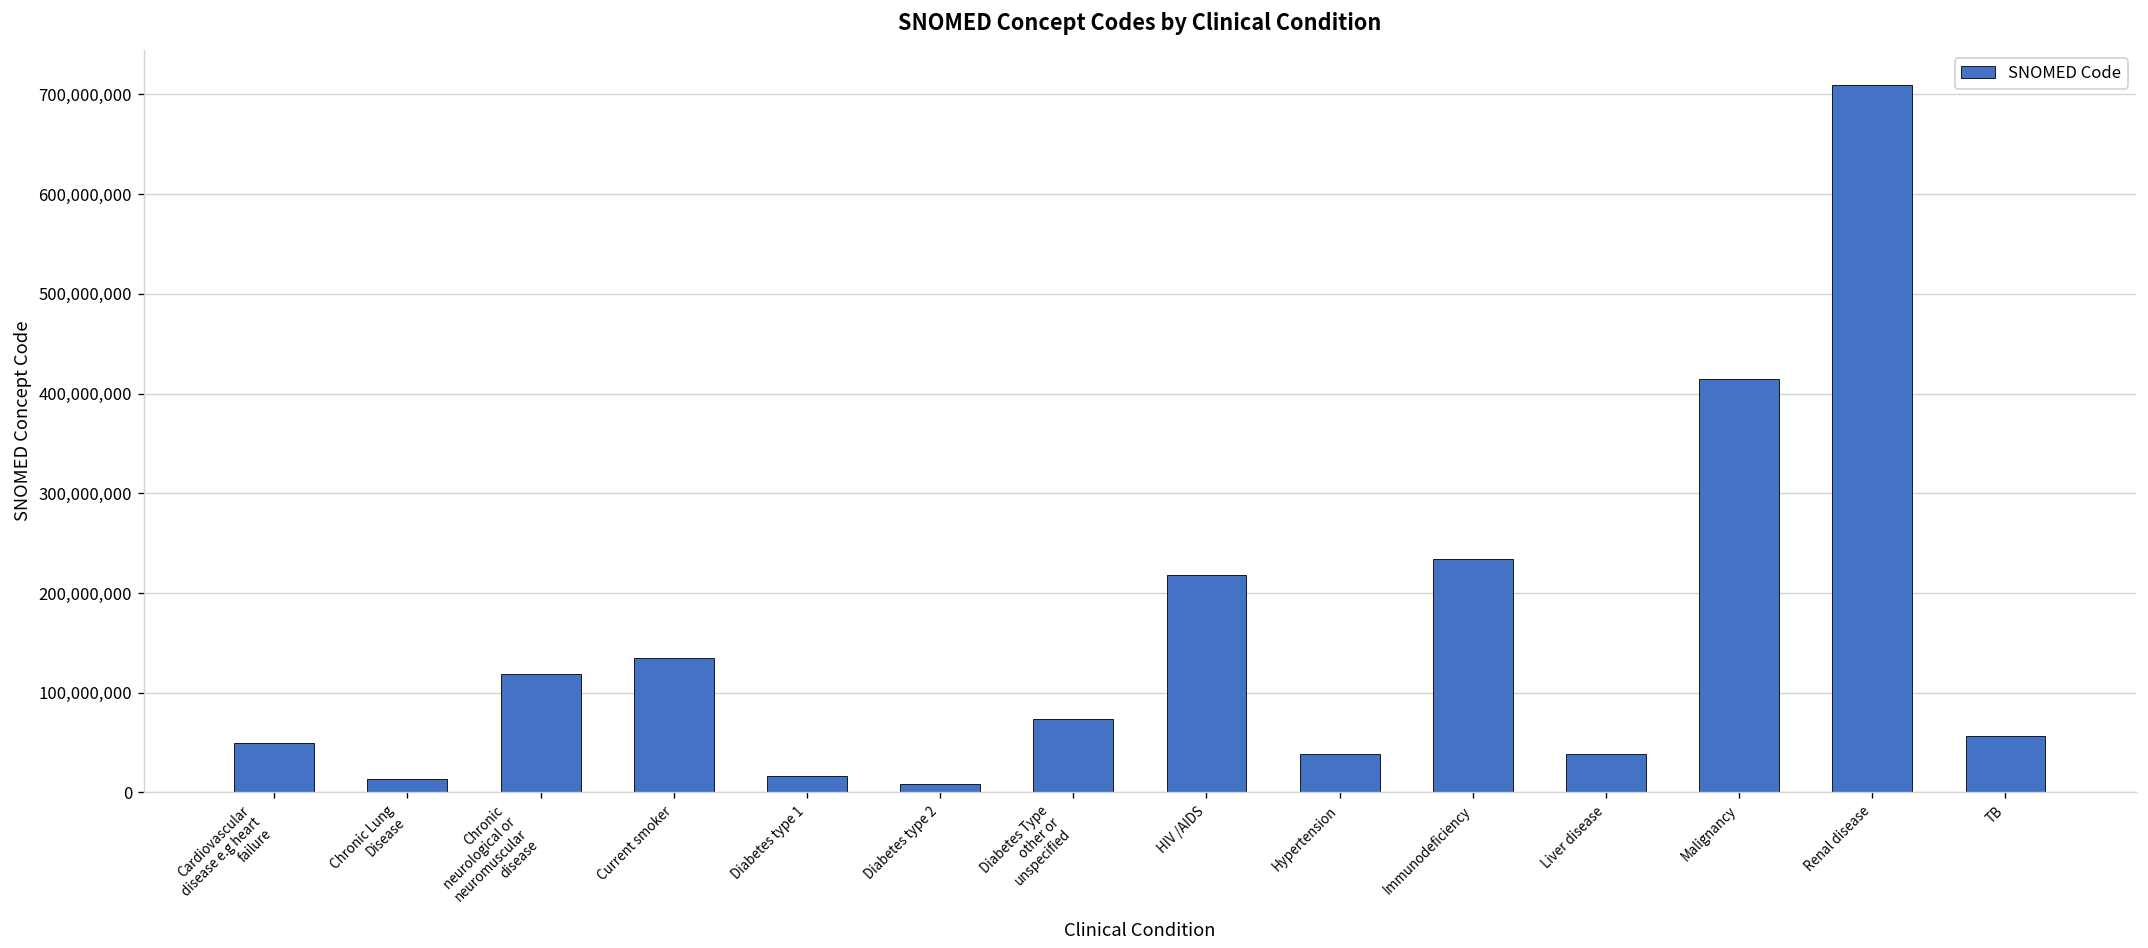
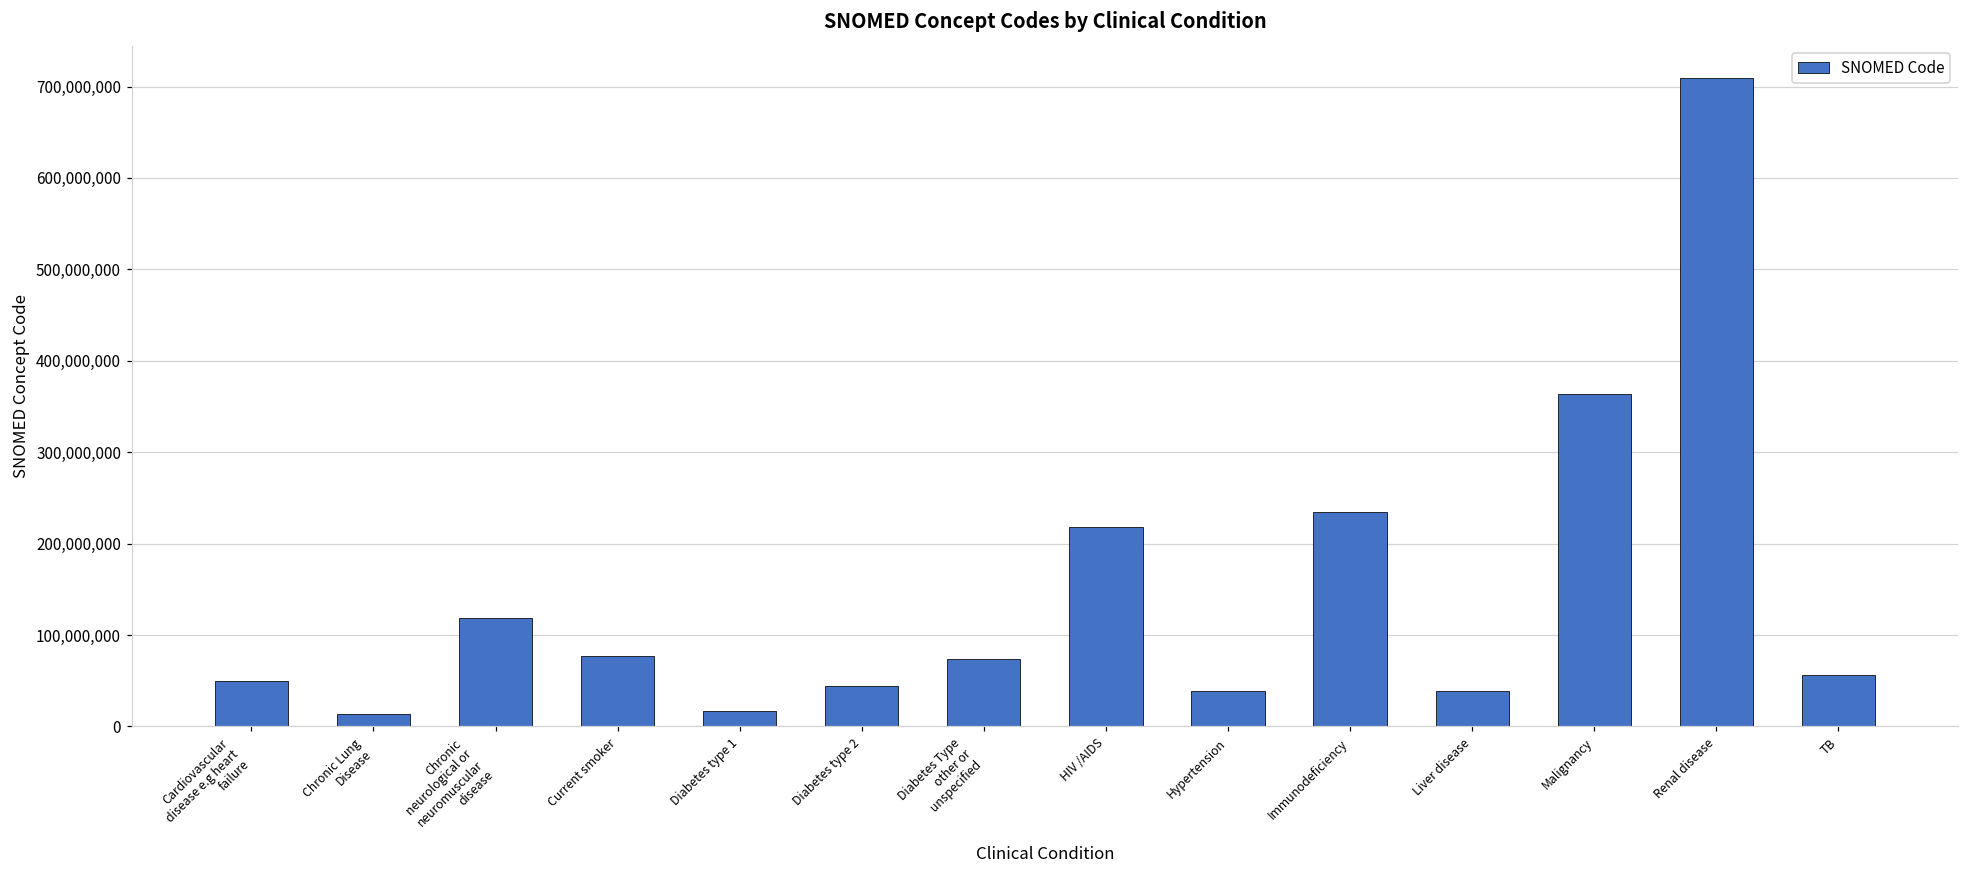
Current smoker: 130,000,000 -> 80,000,000
Diabetes type 2: 10,000,000 -> 40,000,000
Malignancy: 410,000,000 -> 360,000,000
